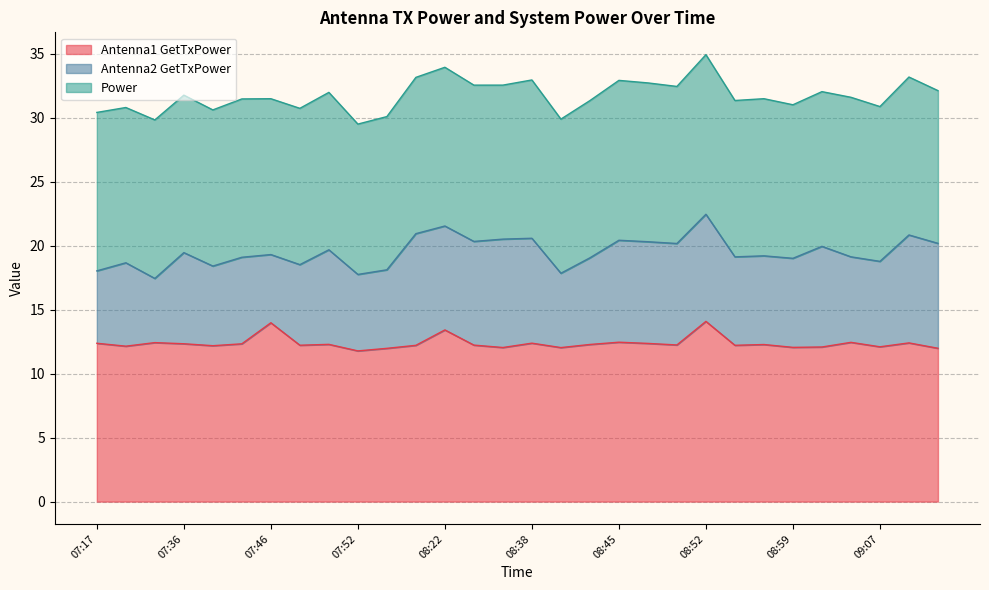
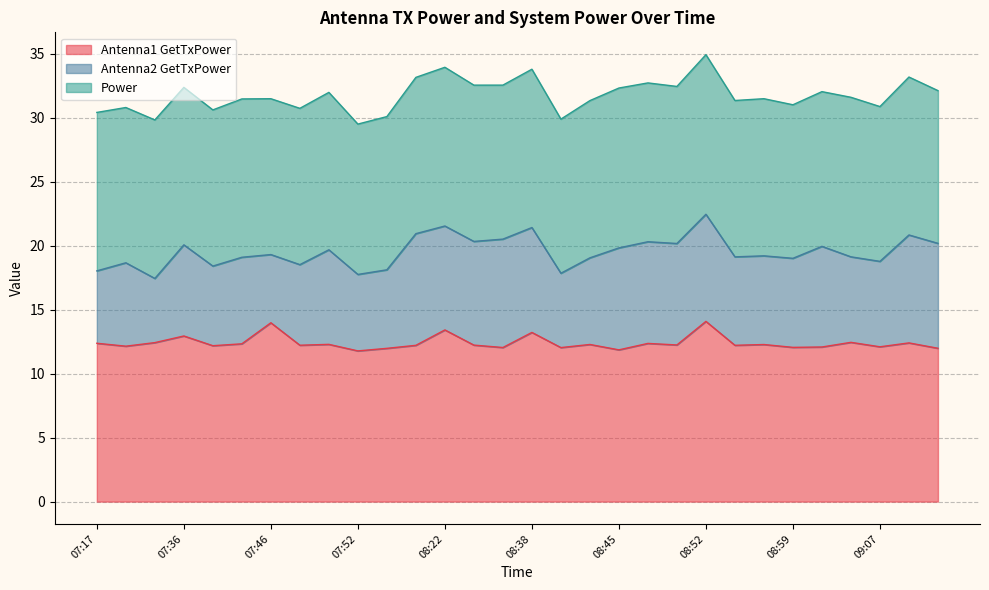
Antenna1 GetTxPower, 07:36: 12.3 -> 12.9
Antenna1 GetTxPower, 08:38: 12.4 -> 13.2
Antenna1 GetTxPower, 08:45: 12.5 -> 11.9
